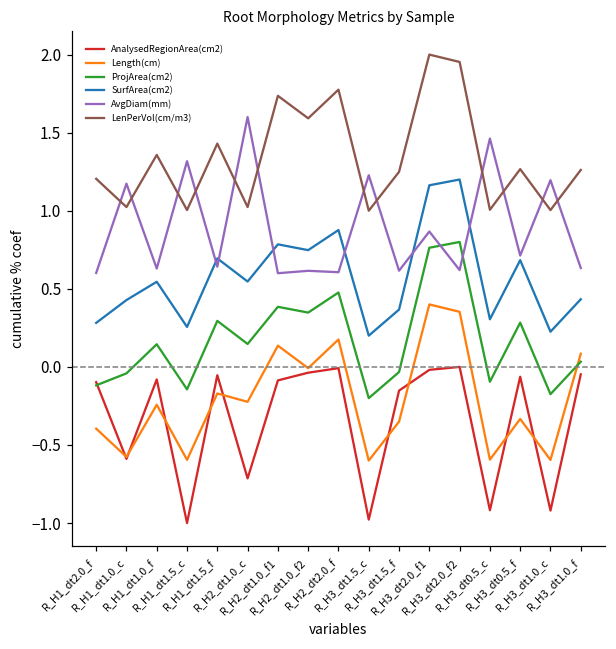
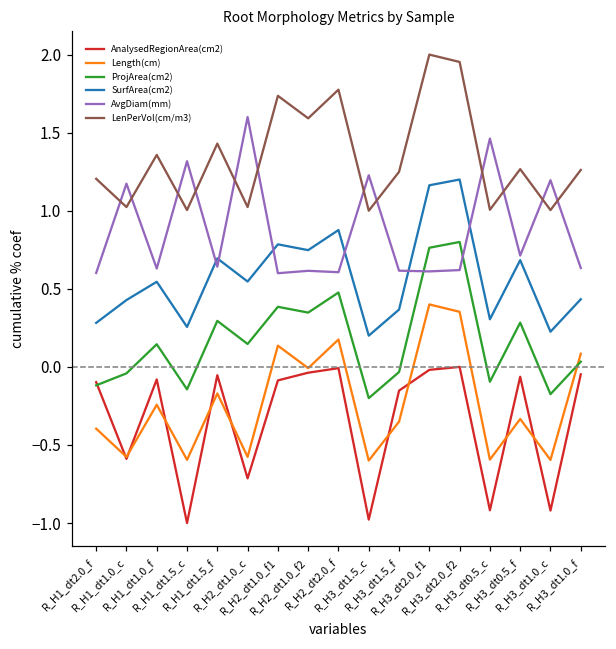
Length(cm), R_H2_dt1.0_c: -0.22 -> -0.58
AvgDiam(mm), R_H3_dt2.0_f1: 0.87 -> 0.61
